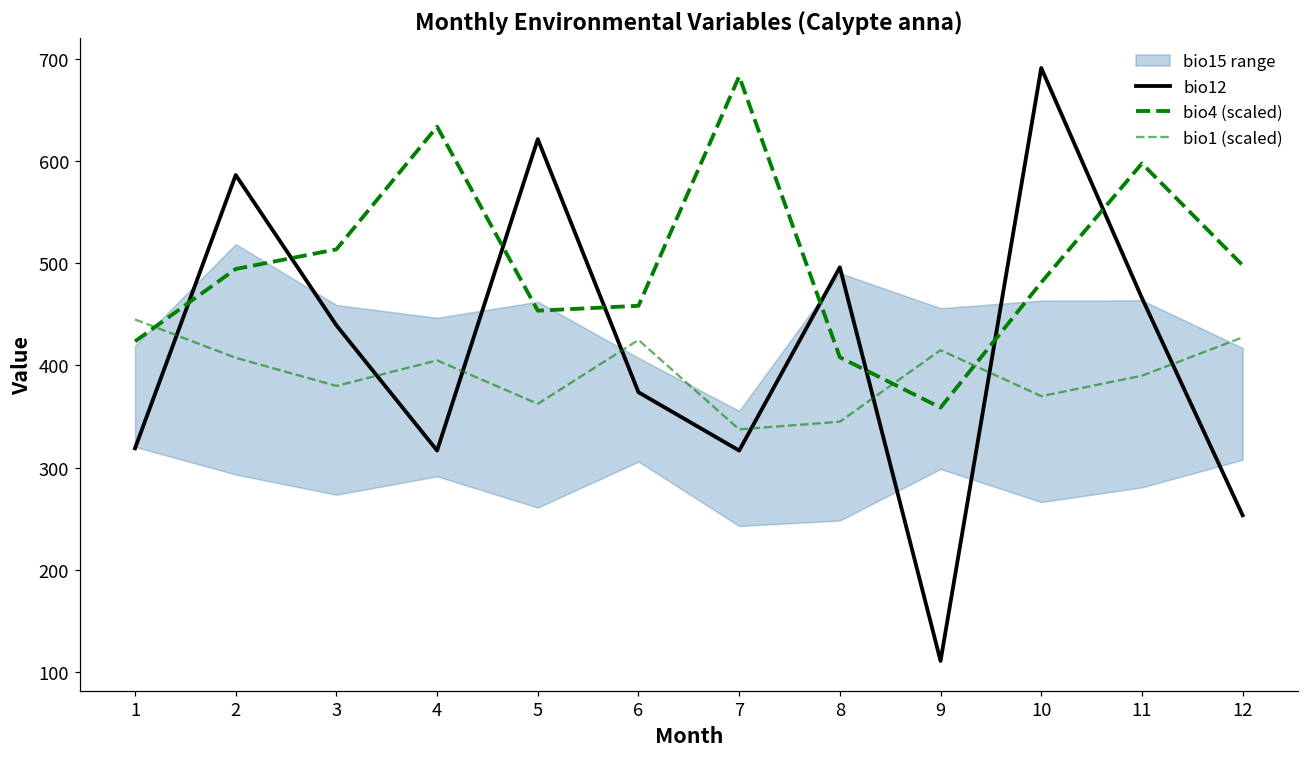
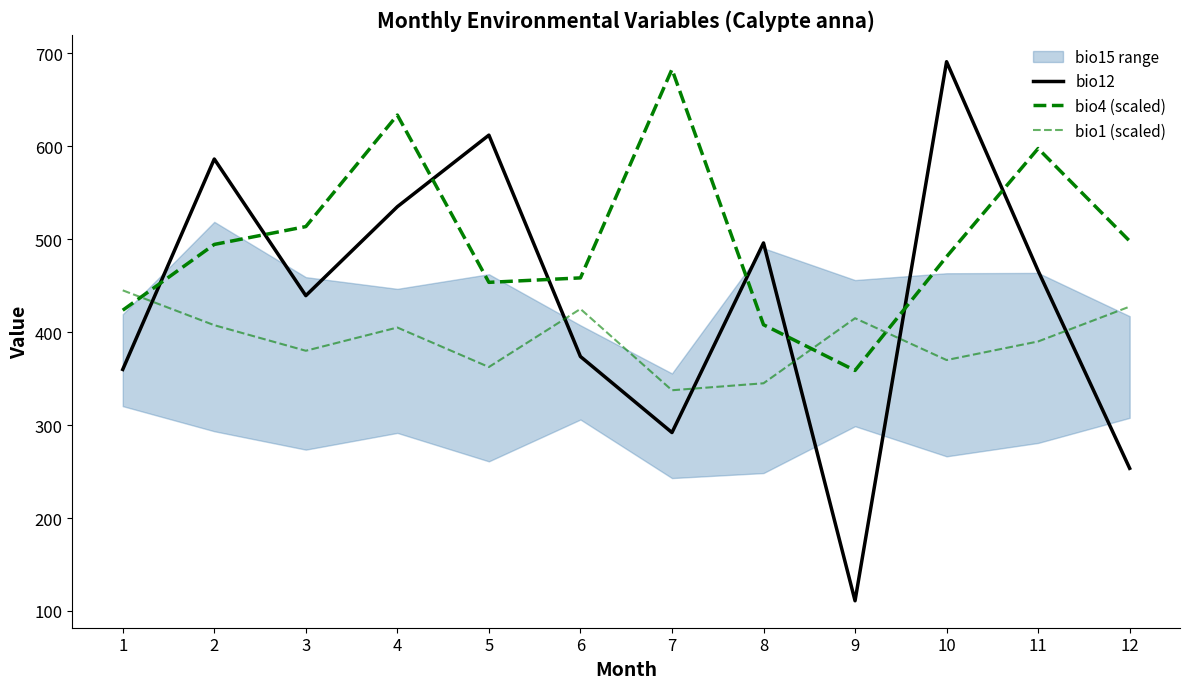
bio12, 1: 320 -> 360
bio12, 4: 320 -> 540
bio12, 5: 620 -> 610
bio12, 7: 320 -> 290
